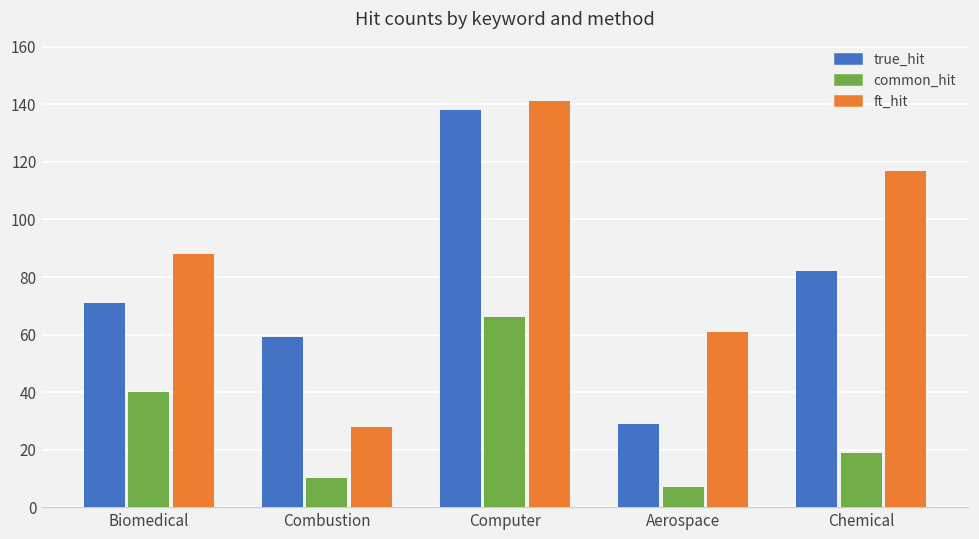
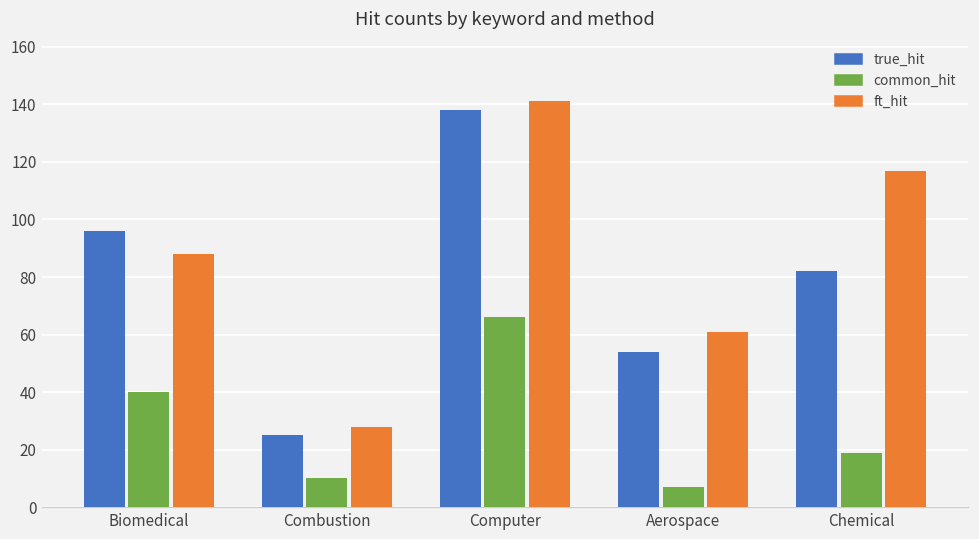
true_hit, Biomedical: 71 -> 96
true_hit, Combustion: 59 -> 25
true_hit, Aerospace: 29 -> 54
